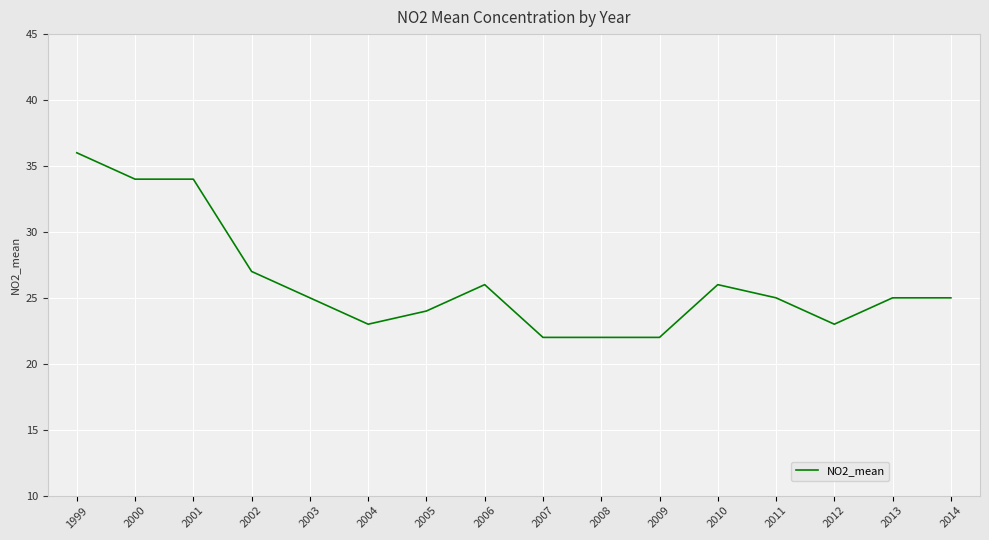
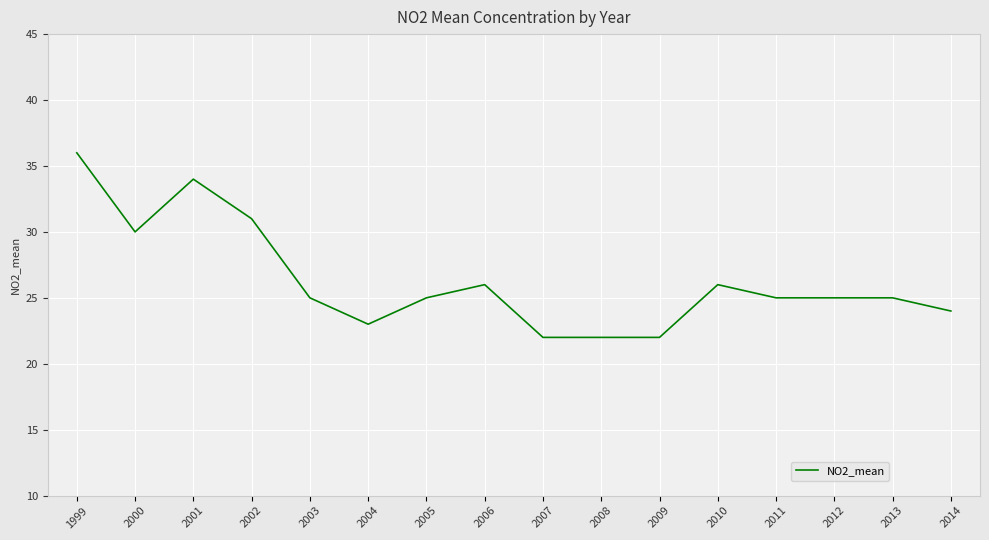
2000: 34 -> 30
2002: 27 -> 31
2005: 24 -> 25
2012: 23 -> 25
2014: 25 -> 24
